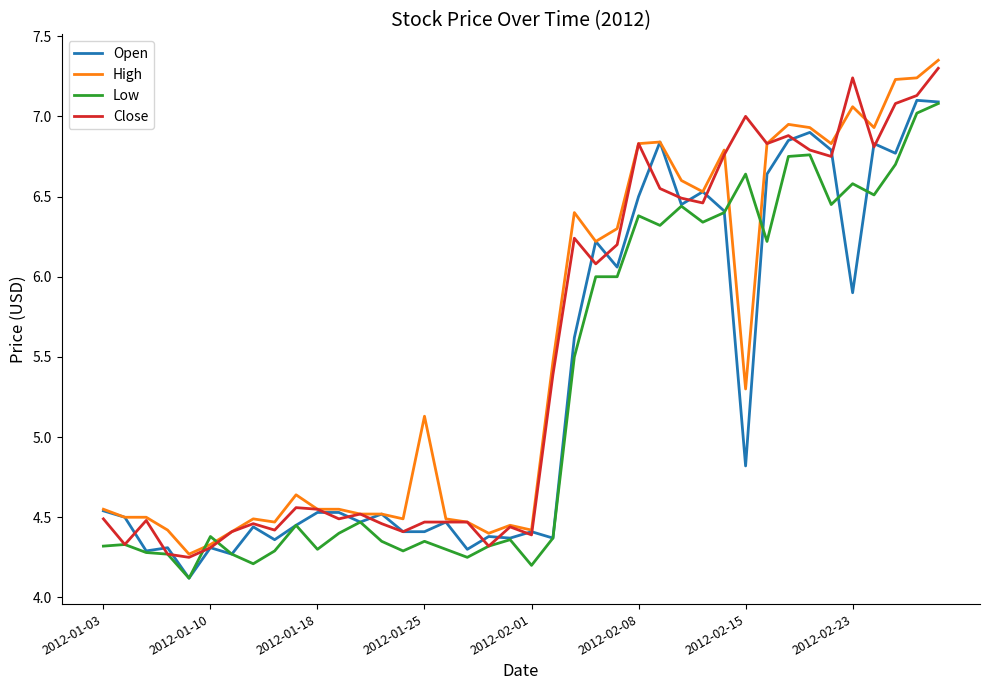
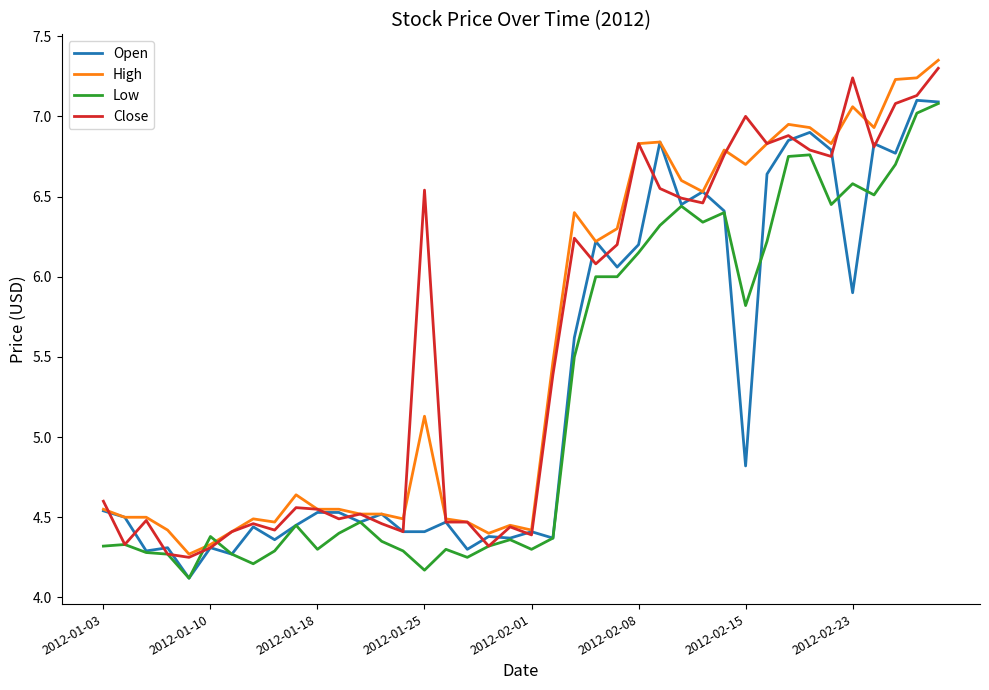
Close, 2012-01-03: 4.49 -> 4.60
Low, 2012-01-25: 4.35 -> 4.17
Close, 2012-01-25: 4.47 -> 6.54
Low, 2012-02-01: 4.2 -> 4.3
Open, 2012-02-08: 6.5 -> 6.2
Low, 2012-02-08: 6.38 -> 6.15
High, 2012-02-15: 5.3 -> 6.7
Low, 2012-02-15: 6.64 -> 5.82
